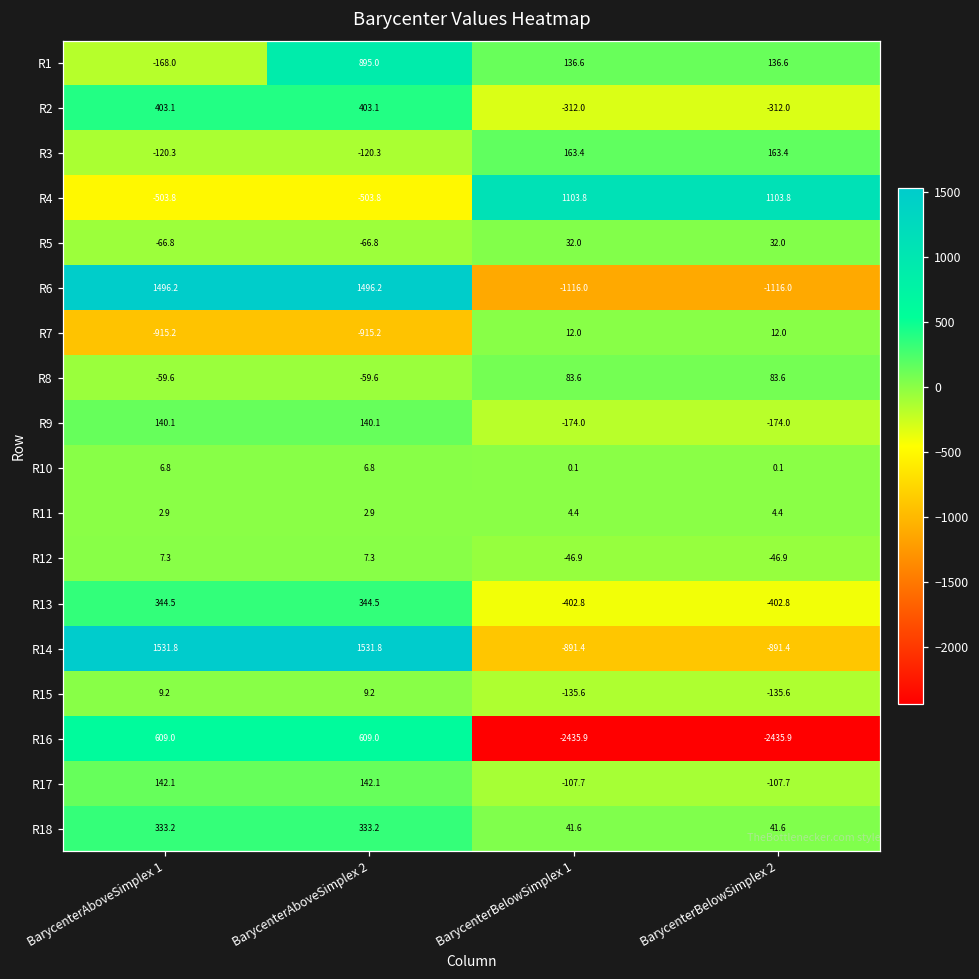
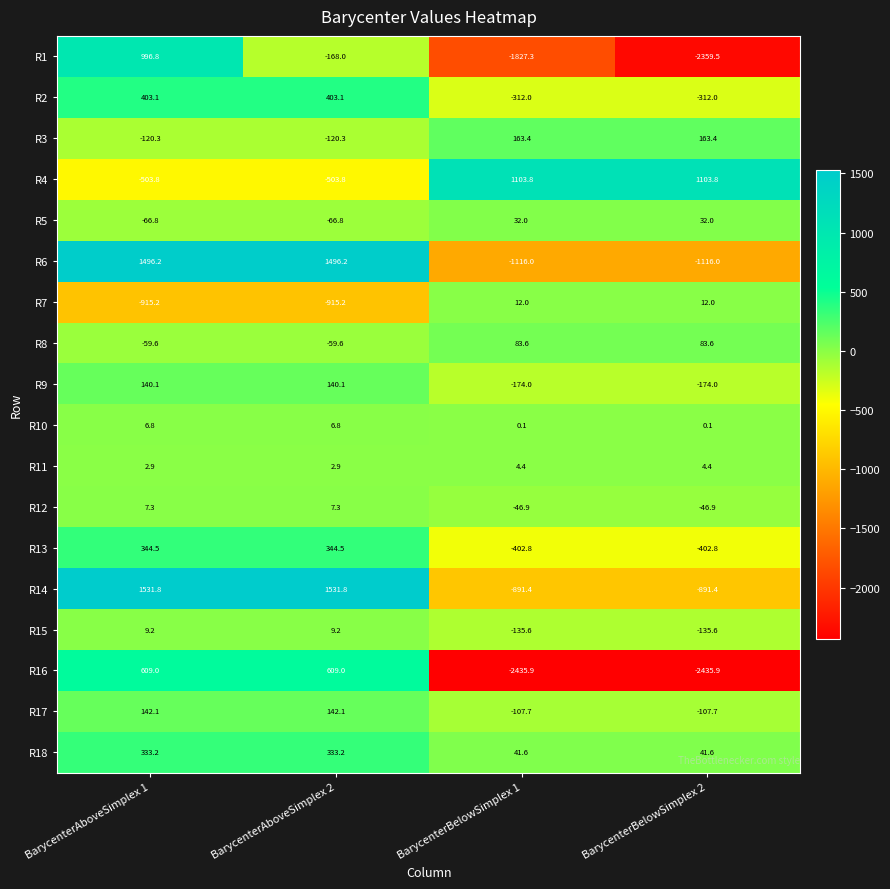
R1, BarycenterAboveSimplex 1: -168.0 -> 996.8
R1, BarycenterAboveSimplex 2: 895.0 -> -168.0
R1, BarycenterBelowSimplex 1: 136.6 -> -1827.3
R1, BarycenterBelowSimplex 2: 136.6 -> -2359.5
